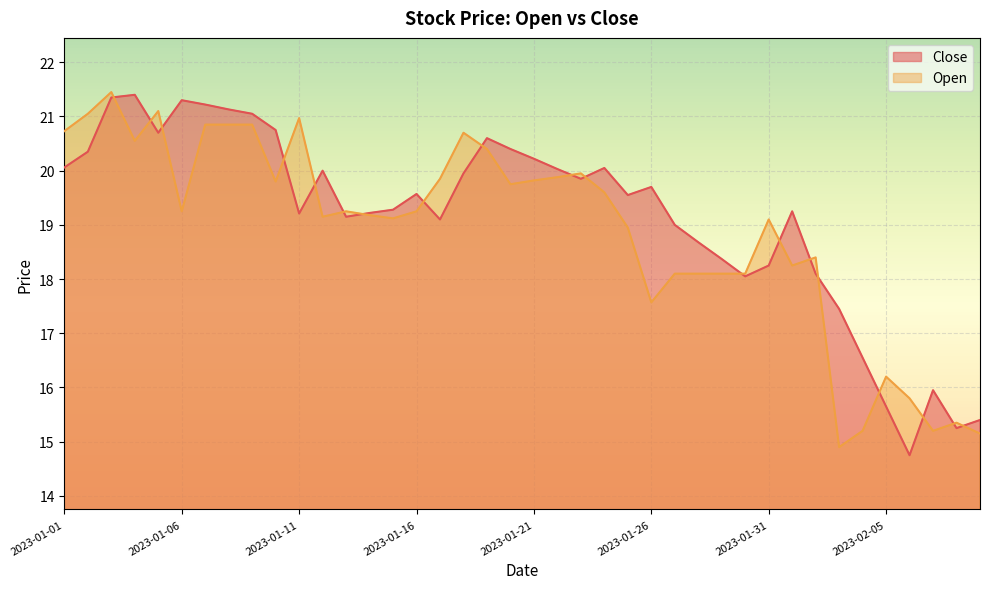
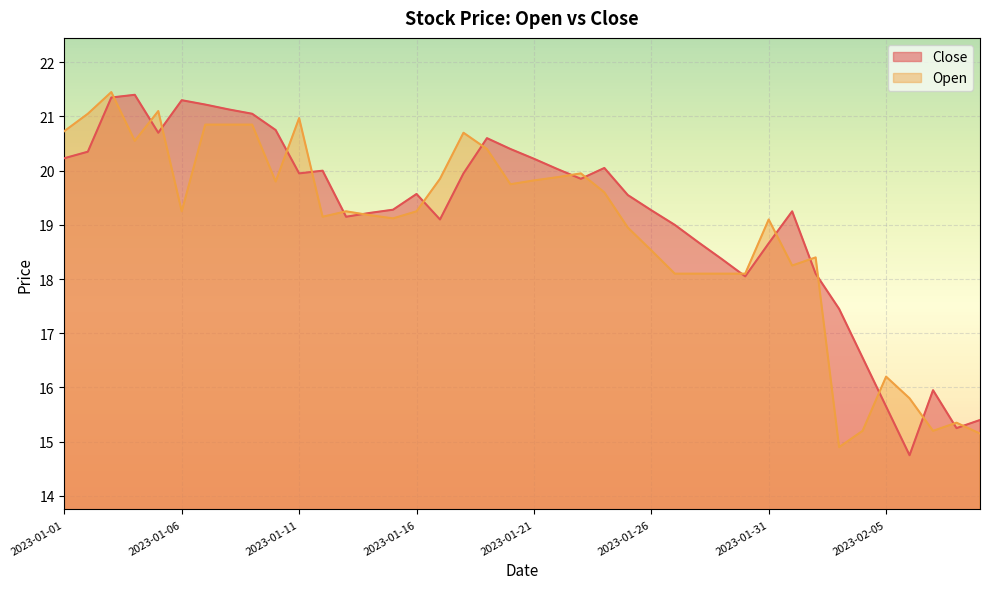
Close, 2023-01-01: 20.1 -> 20.2
Close, 2023-01-11: 19.2 -> 20.0
Close, 2023-01-26: 19.7 -> 19.3
Open, 2023-01-26: 17.6 -> 18.5
Close, 2023-01-31: 18.3 -> 18.7
